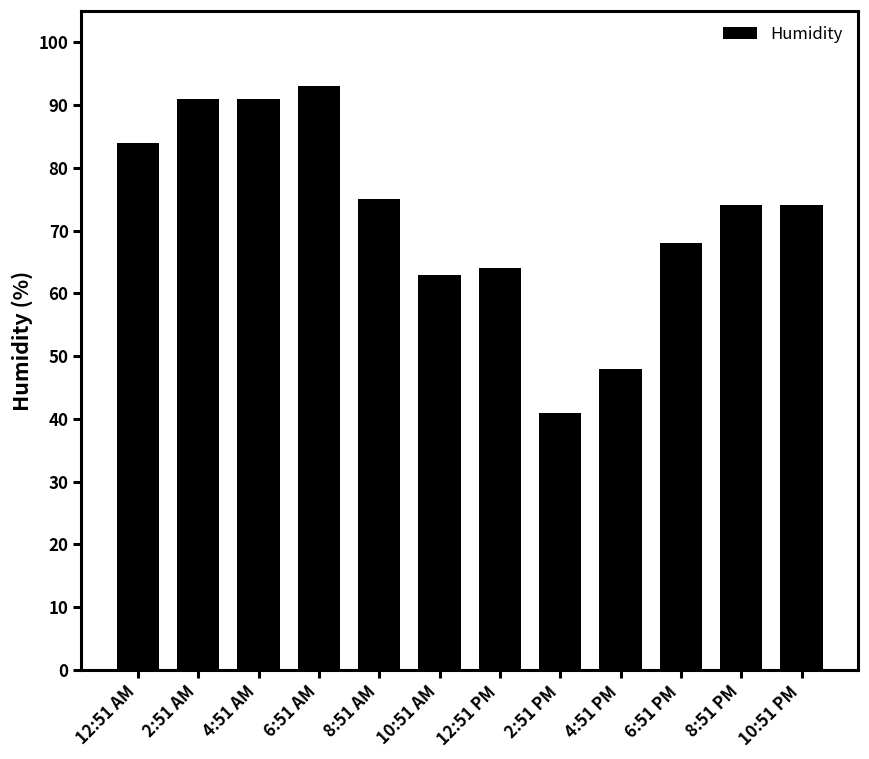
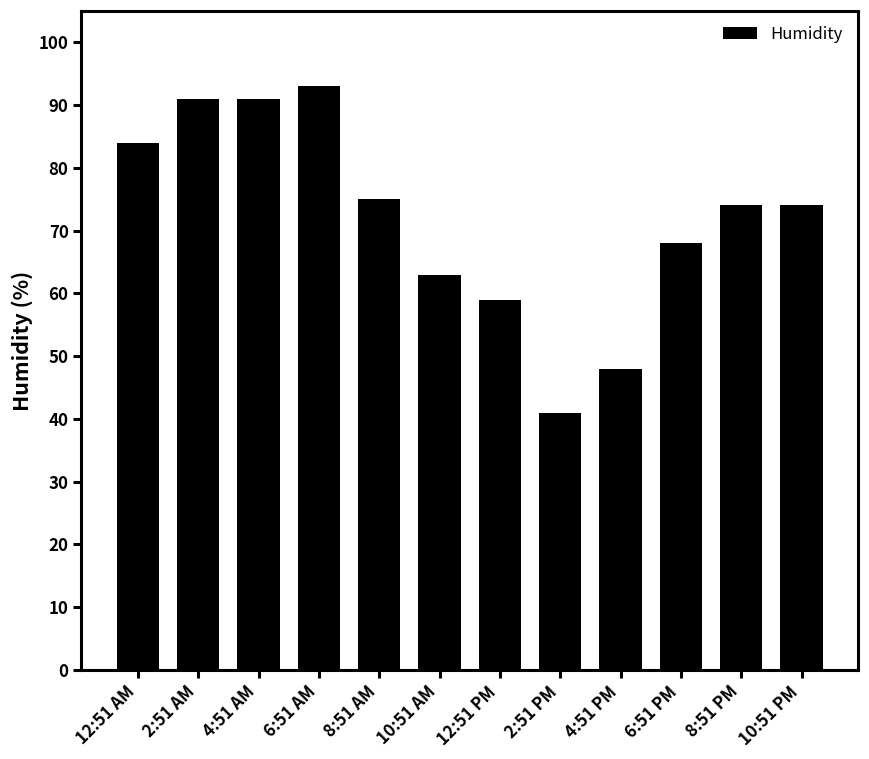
12:51 PM: 64 -> 59
